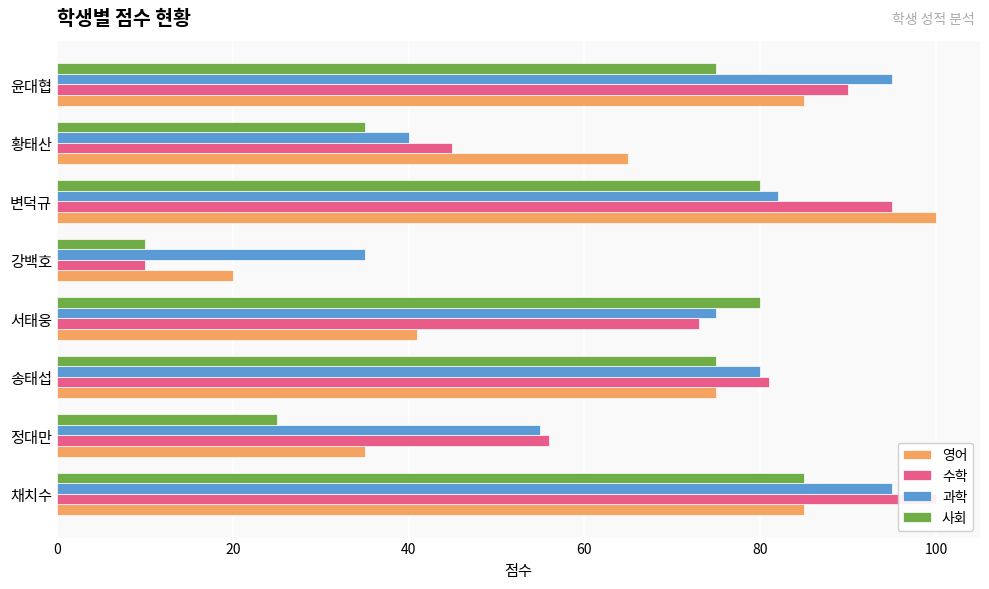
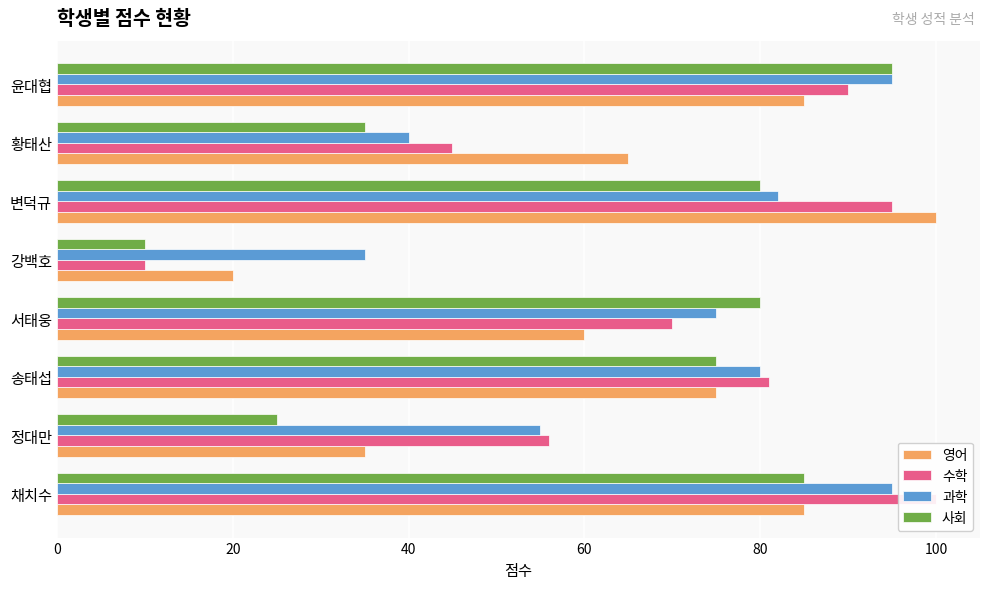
사회, 윤대협: 75 -> 95
수학, 서태웅: 73 -> 70
영어, 서태웅: 41 -> 60
